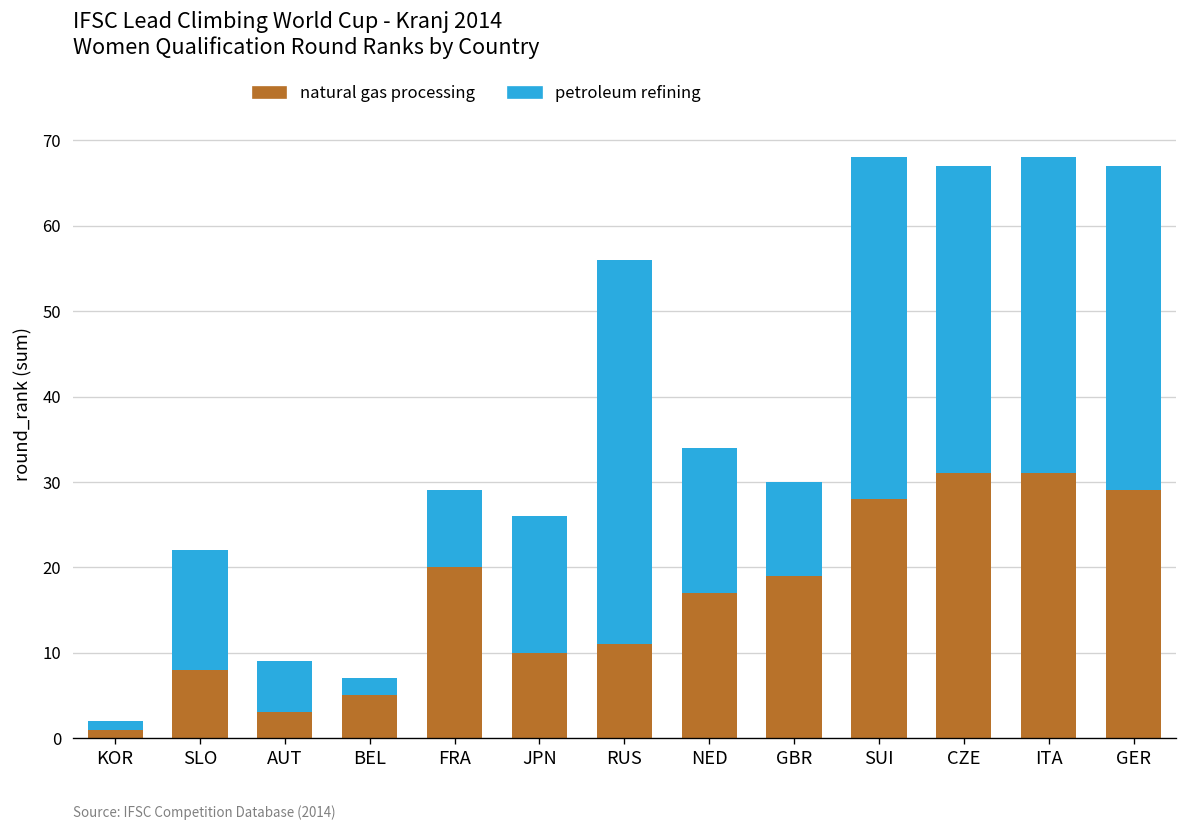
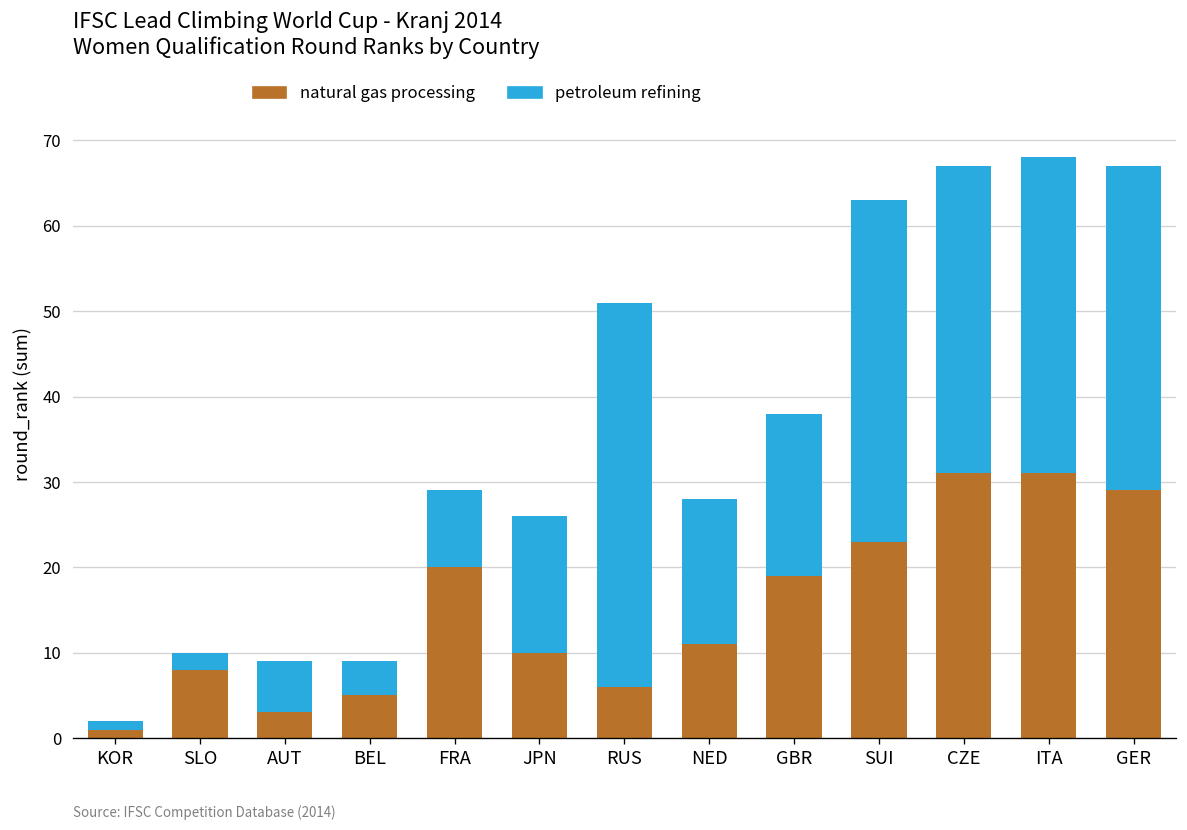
petroleum refining, SLO: 14 -> 2
petroleum refining, BEL: 2 -> 4
natural gas processing, RUS: 11 -> 6
natural gas processing, NED: 17 -> 11
petroleum refining, GBR: 11 -> 19
natural gas processing, SUI: 28 -> 23
